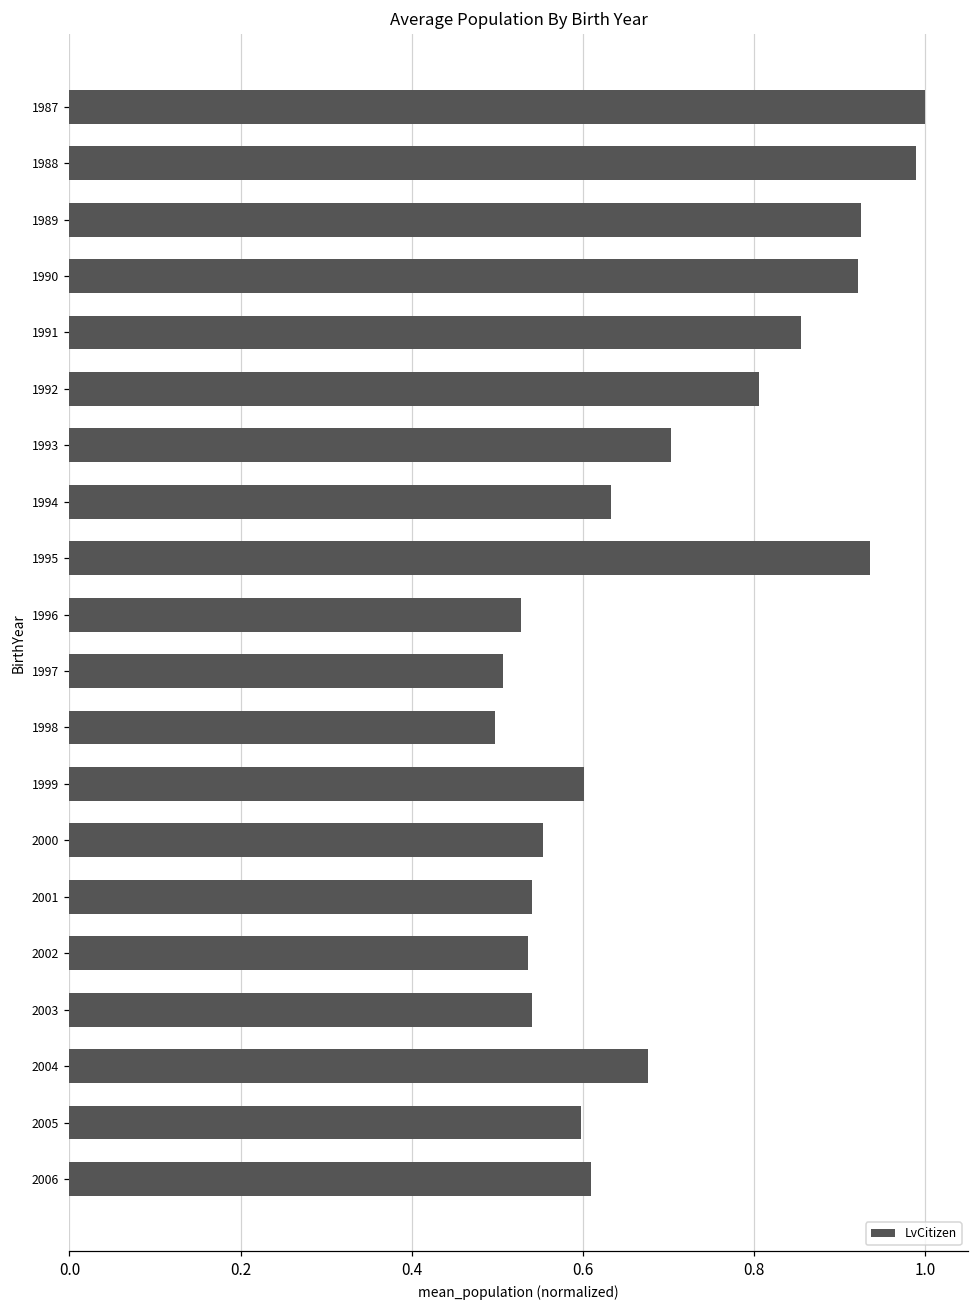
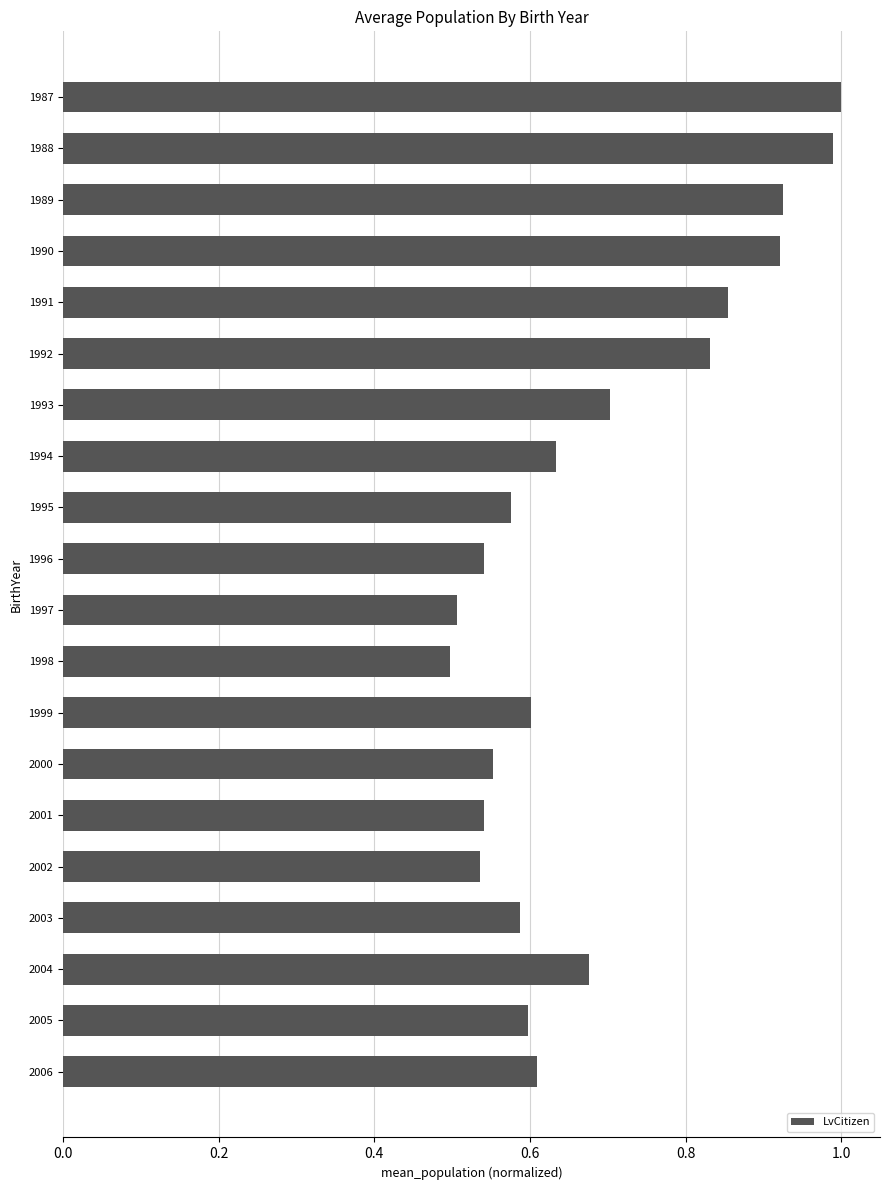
1992: 0.81 -> 0.83
1995: 0.94 -> 0.58
1996: 0.53 -> 0.54
2003: 0.54 -> 0.59
